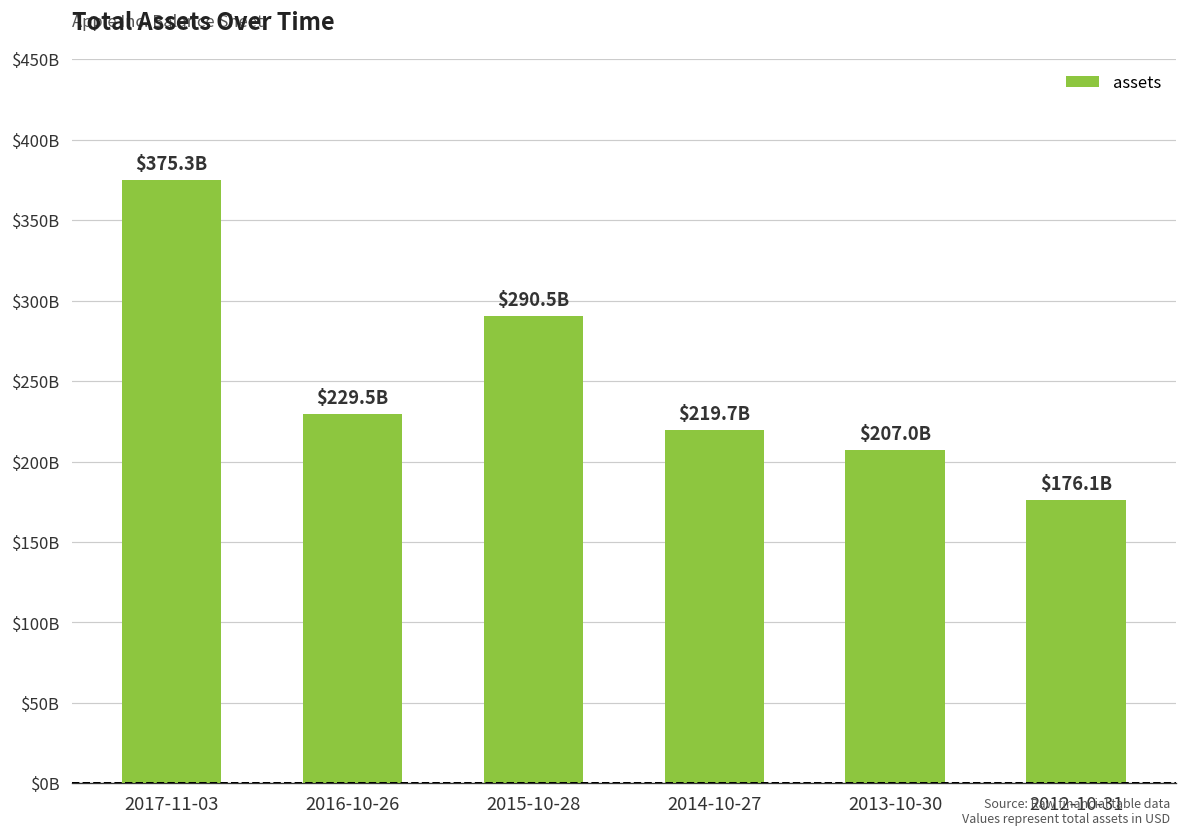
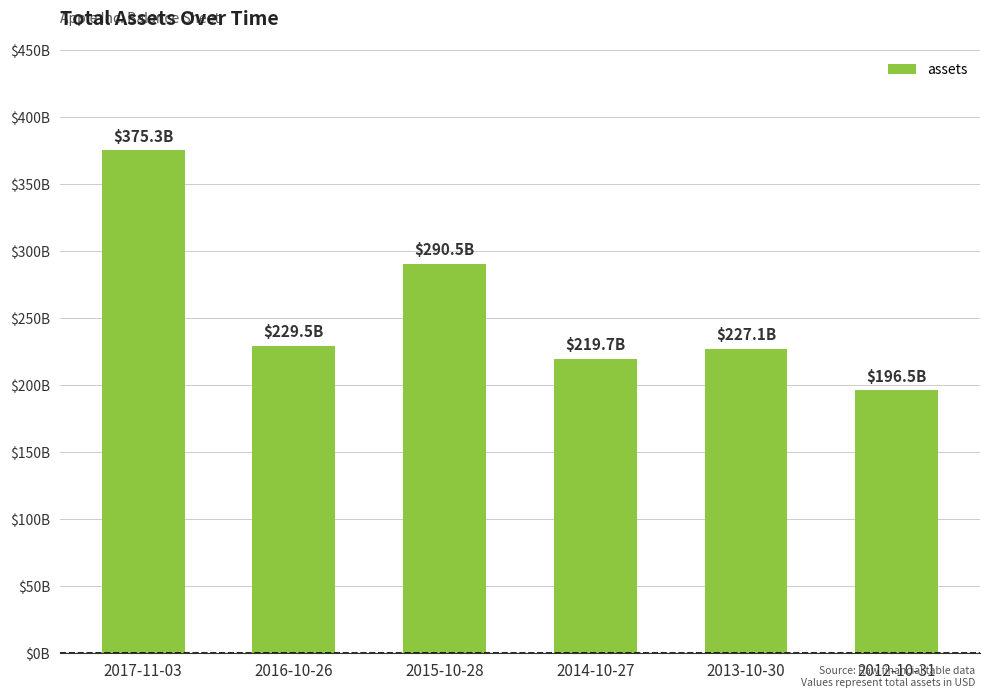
2013-10-30: $207.0B -> $227.1B
2012-10-31: $176.1B -> $196.5B
